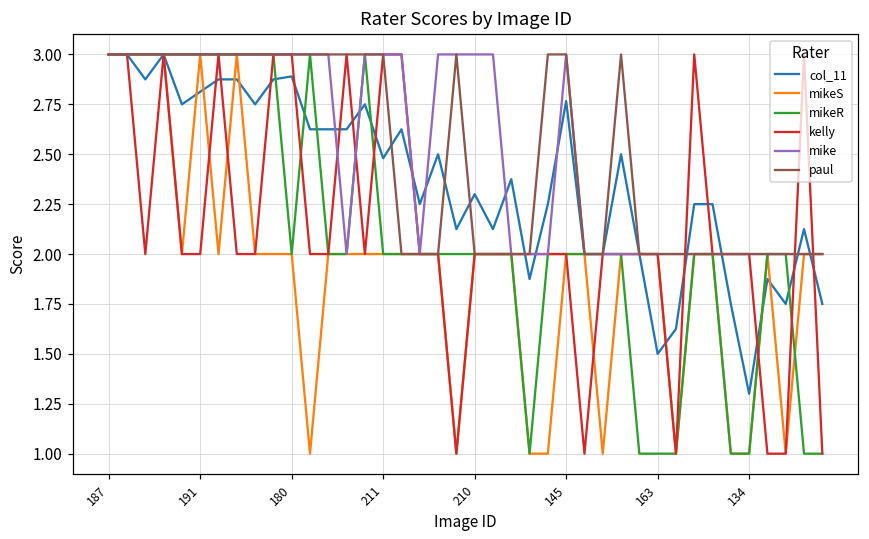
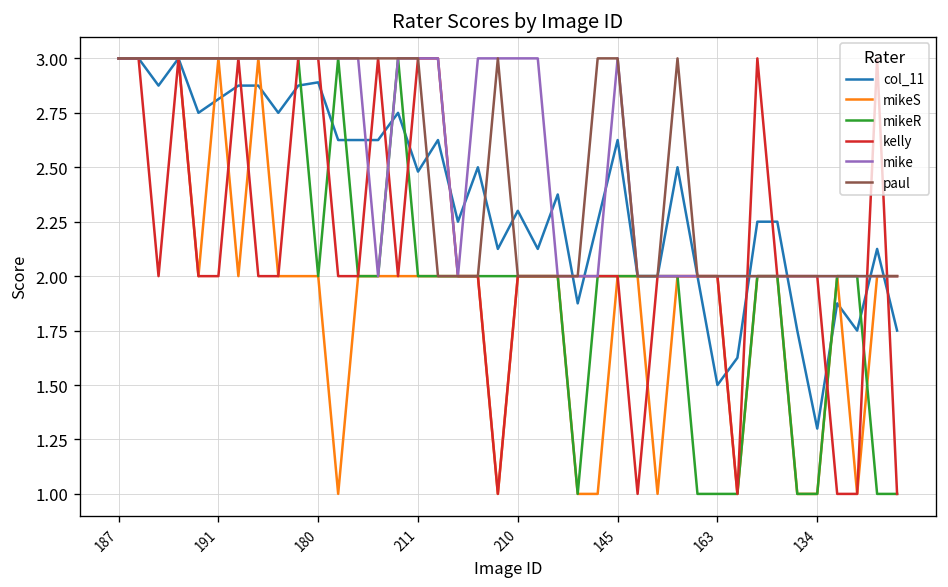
col_11, 145: 2.77 -> 2.63
